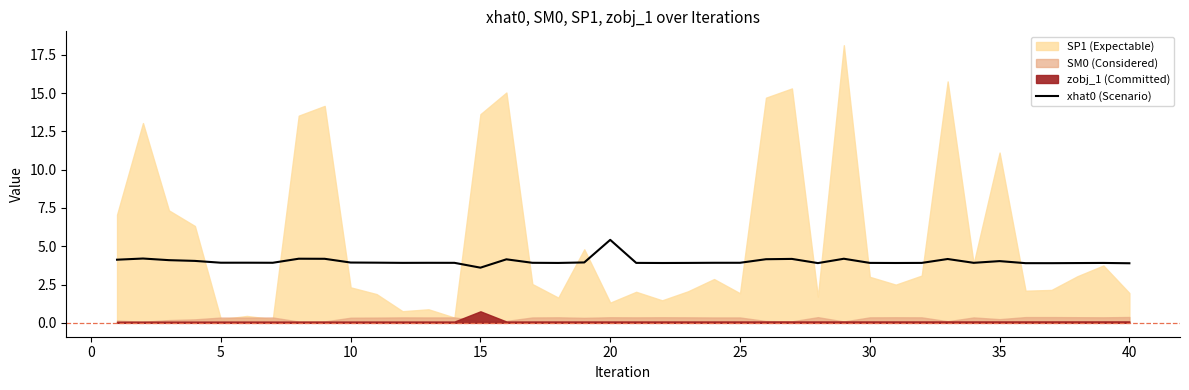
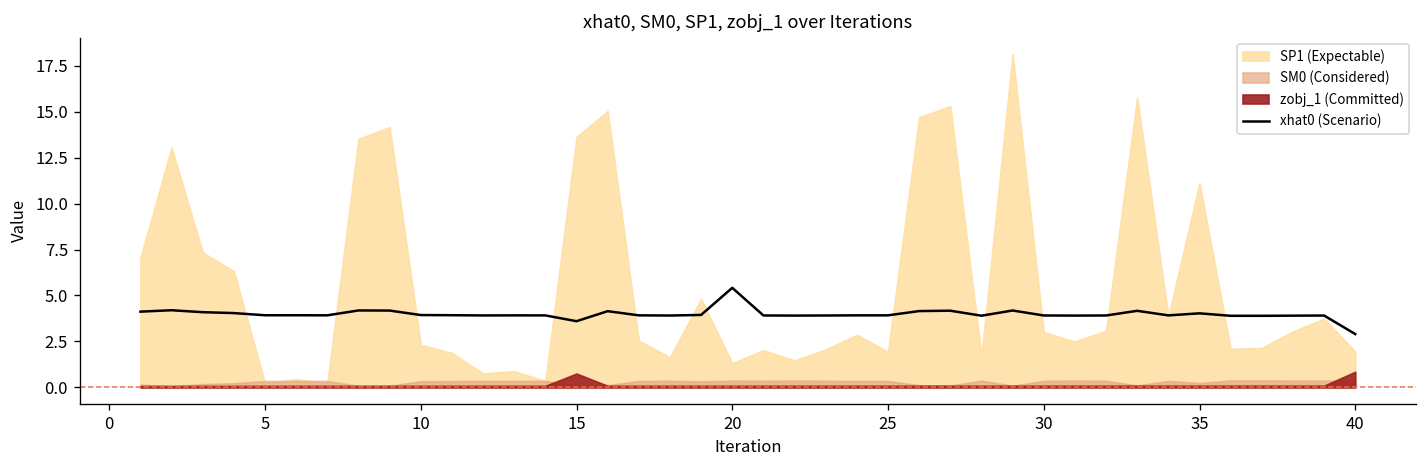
xhat0 (Scenario), 40: 3.9 -> 2.9
zobj_1 (Committed), 40: 0.1 -> 0.9
